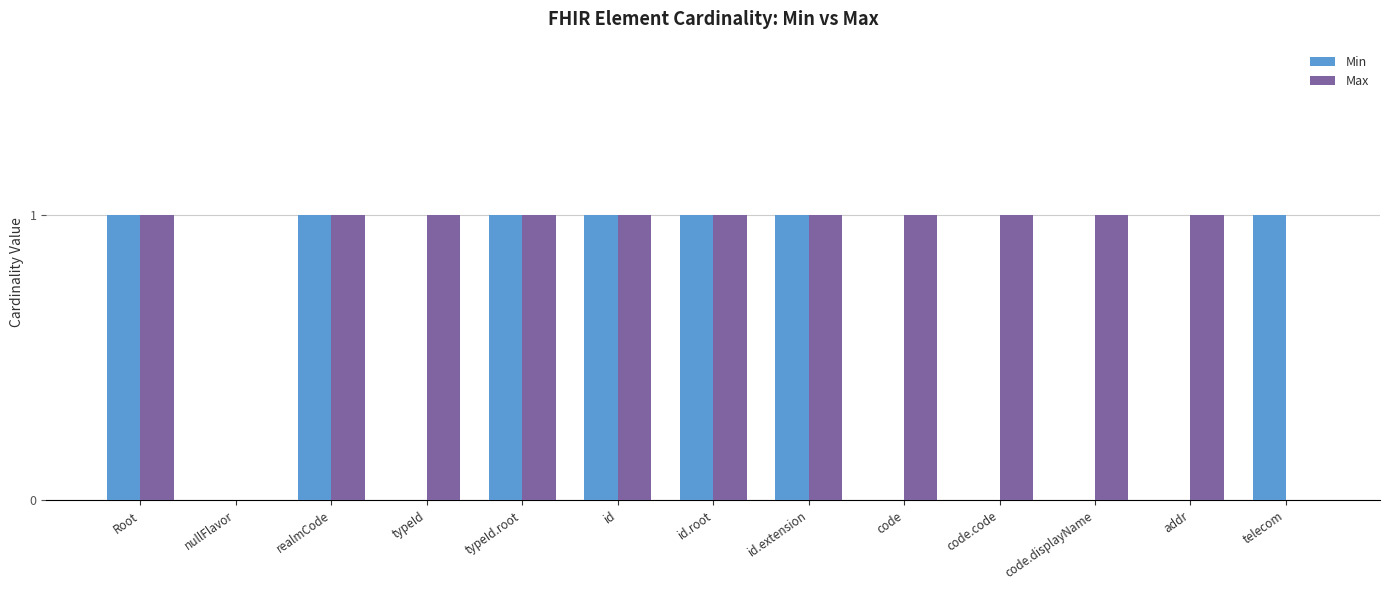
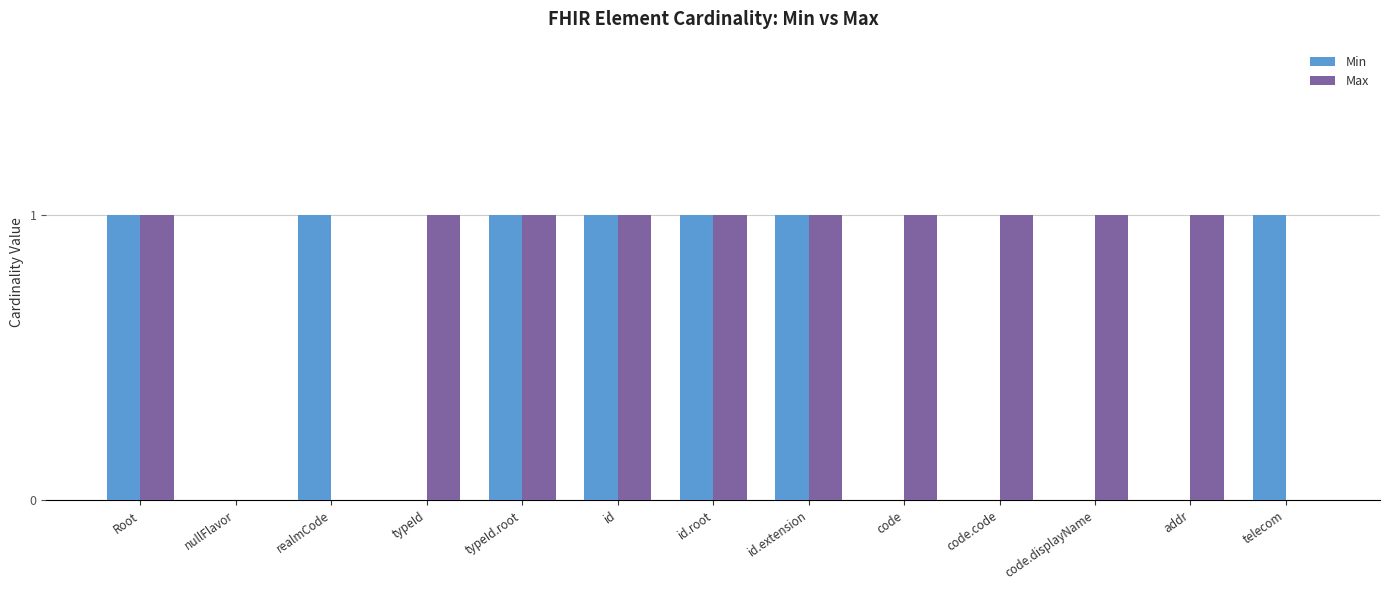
Max, realmCode: 1 -> 0
